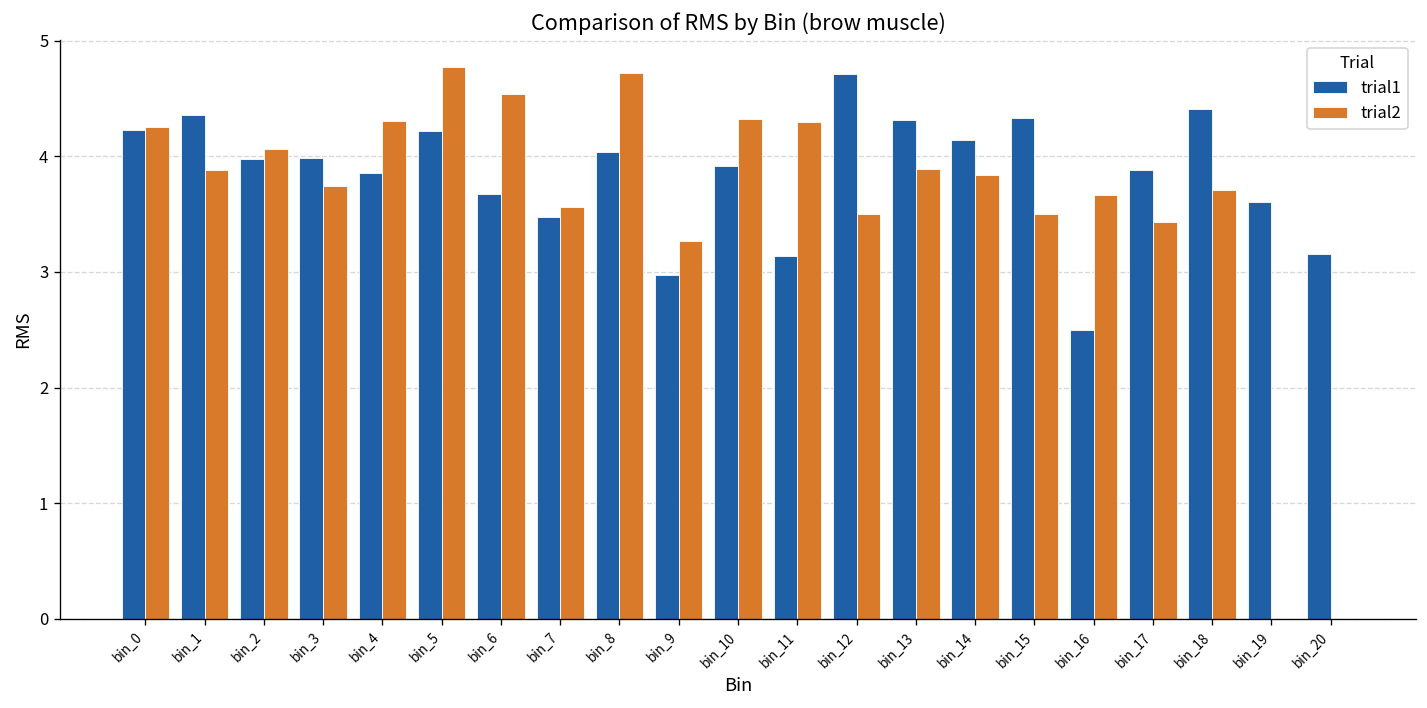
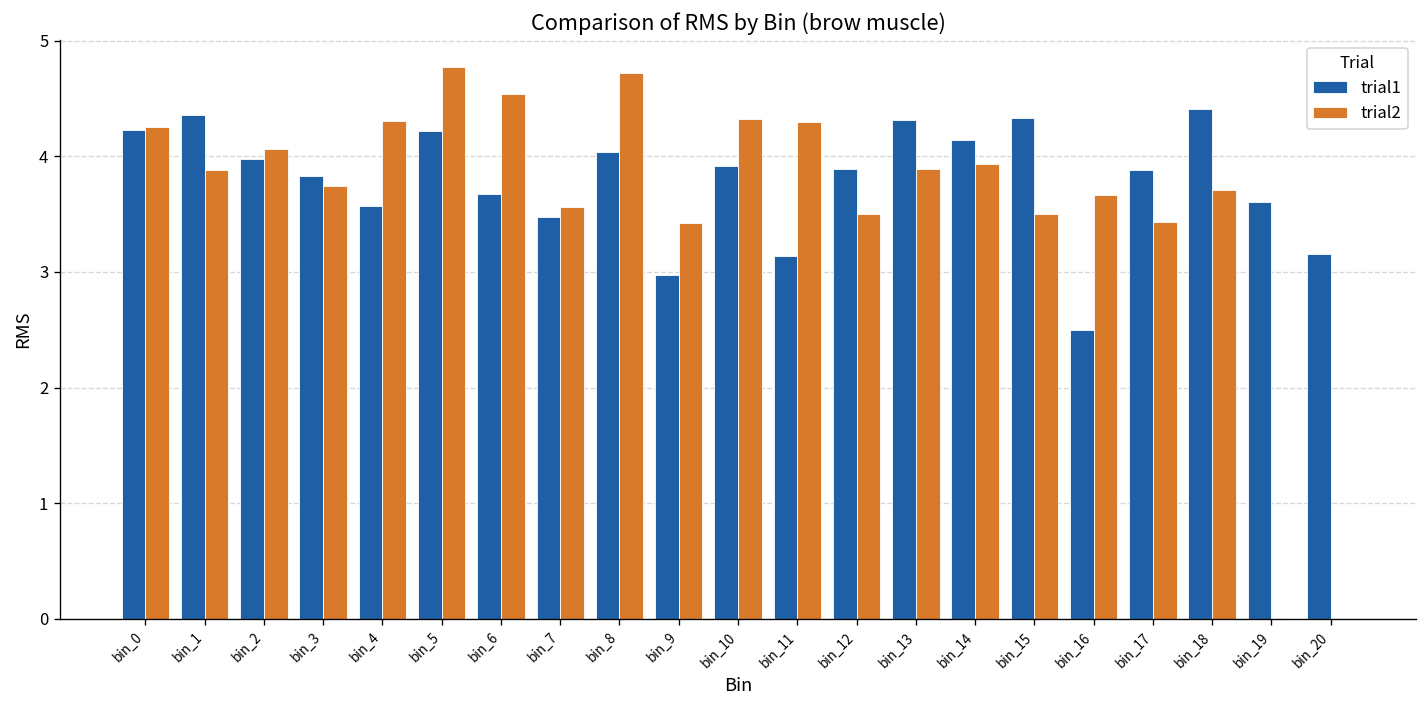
trial1, bin_3: 4.0 -> 3.8
trial1, bin_4: 3.9 -> 3.6
trial2, bin_9: 3.3 -> 3.4
trial1, bin_12: 4.7 -> 3.9
trial2, bin_14: 3.8 -> 3.9
